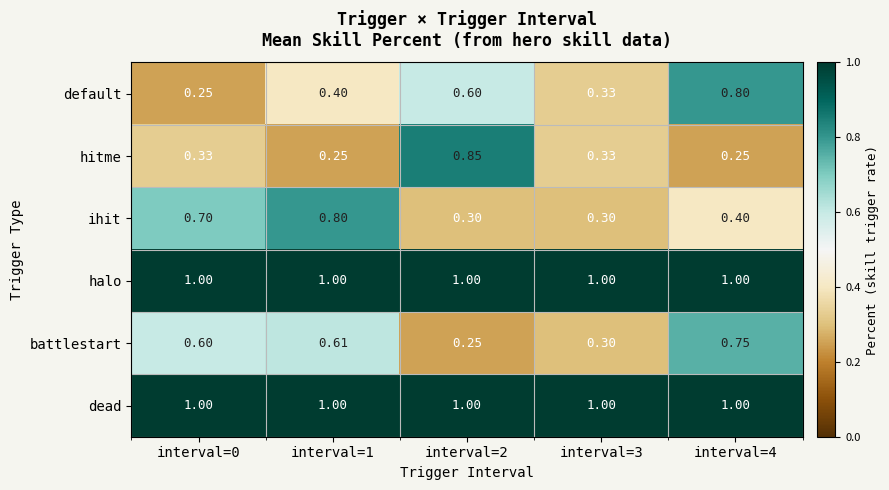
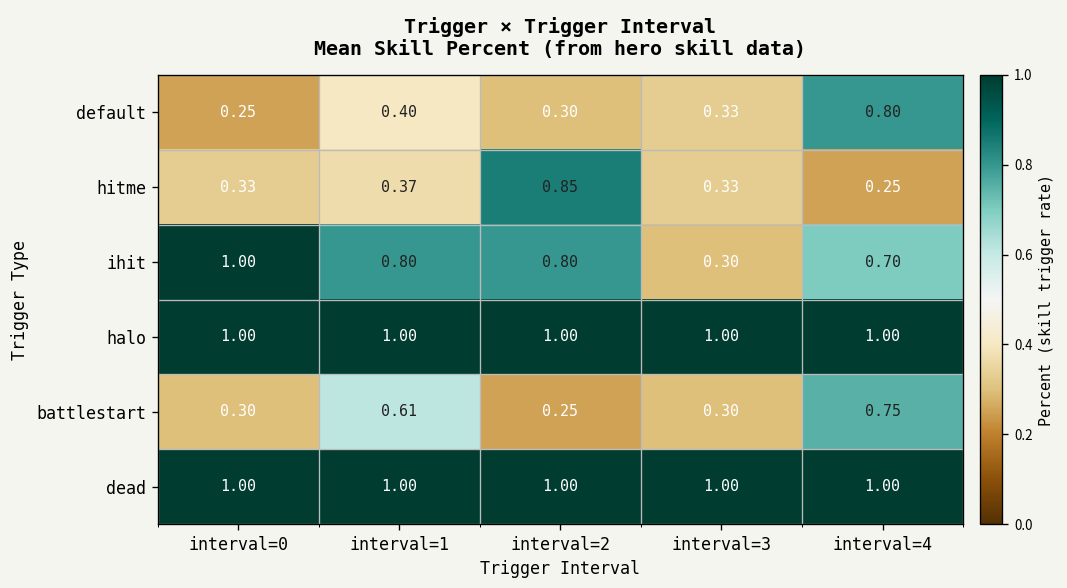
default, interval=2: 0.60 -> 0.30
hitme, interval=1: 0.25 -> 0.37
ihit, interval=0: 0.70 -> 1.00
ihit, interval=2: 0.30 -> 0.80
ihit, interval=4: 0.40 -> 0.70
battlestart, interval=0: 0.60 -> 0.30
